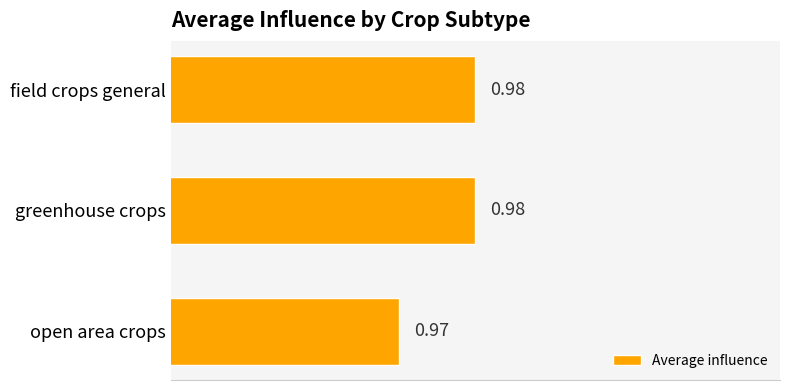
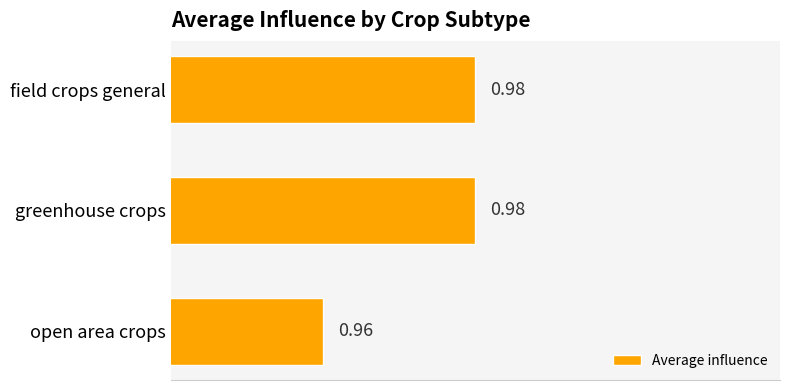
open area crops: 0.97 -> 0.96
